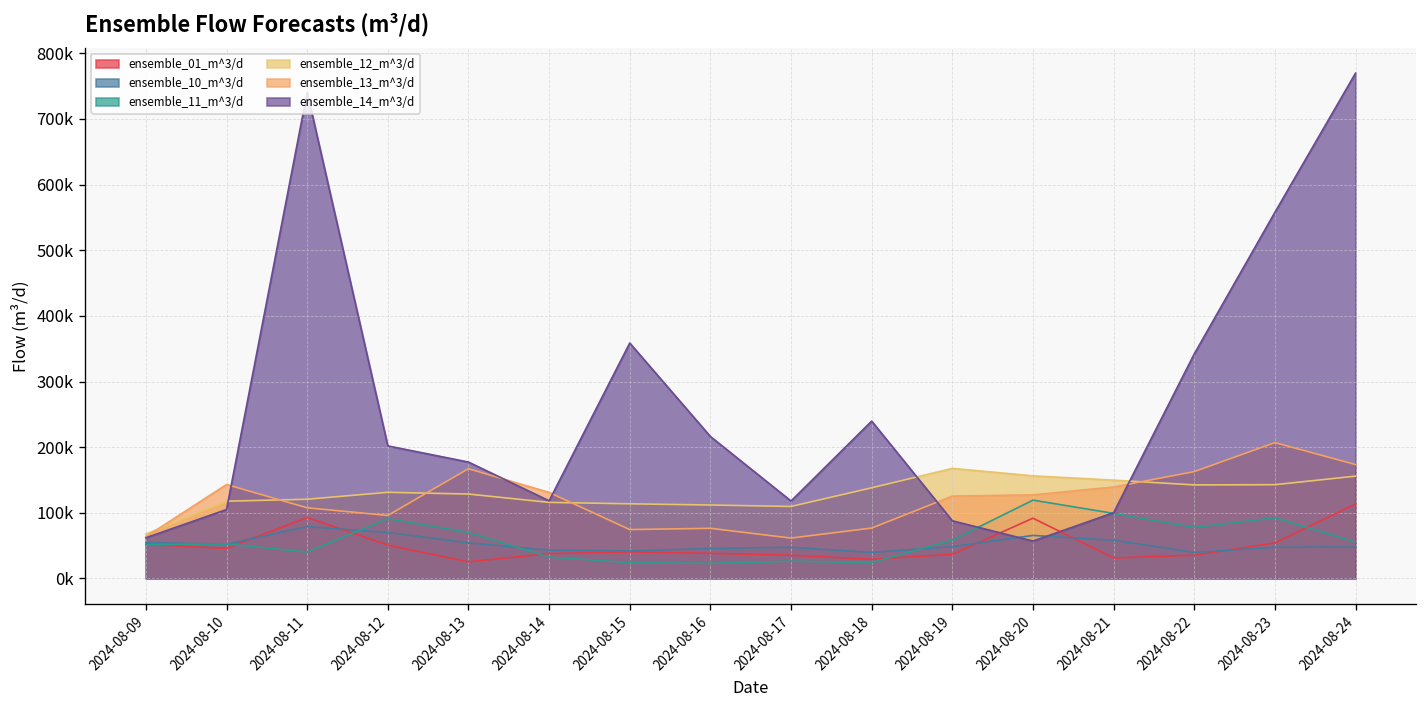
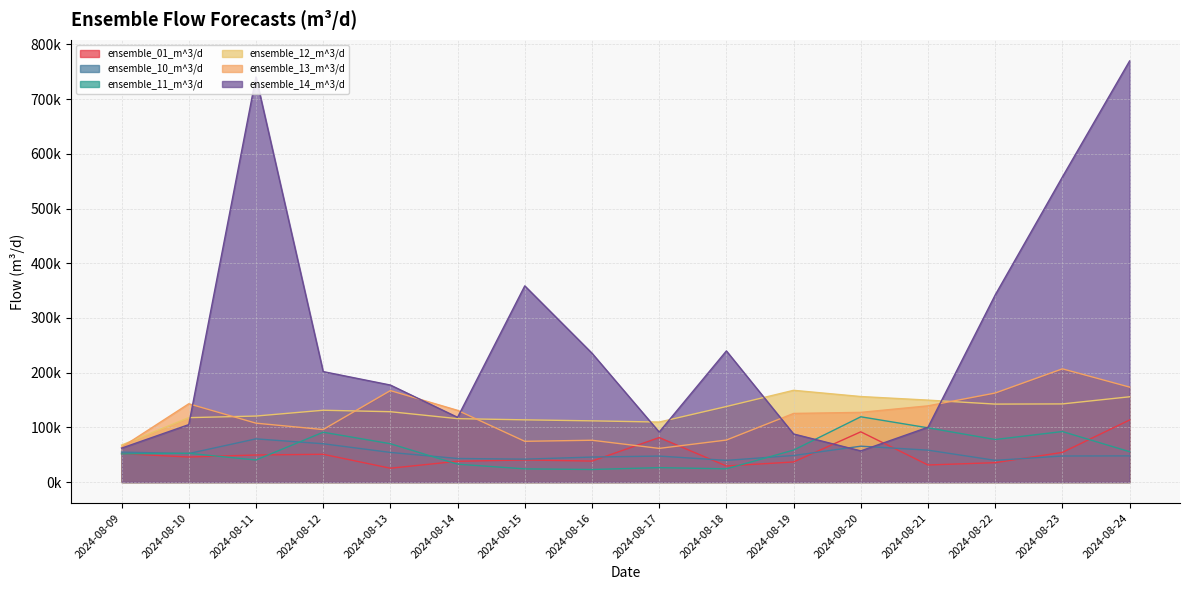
ensemble_01_m^3/d, 2024-08-11: 90000 -> 50000
ensemble_14_m^3/d, 2024-08-16: 220000 -> 240000
ensemble_01_m^3/d, 2024-08-17: 40000 -> 80000
ensemble_14_m^3/d, 2024-08-17: 120000 -> 90000
